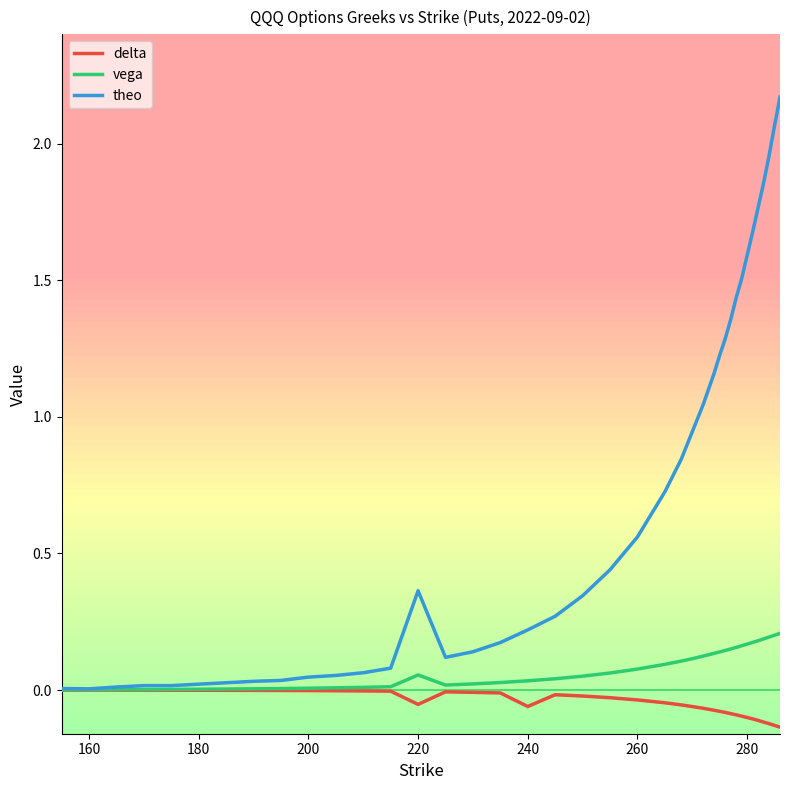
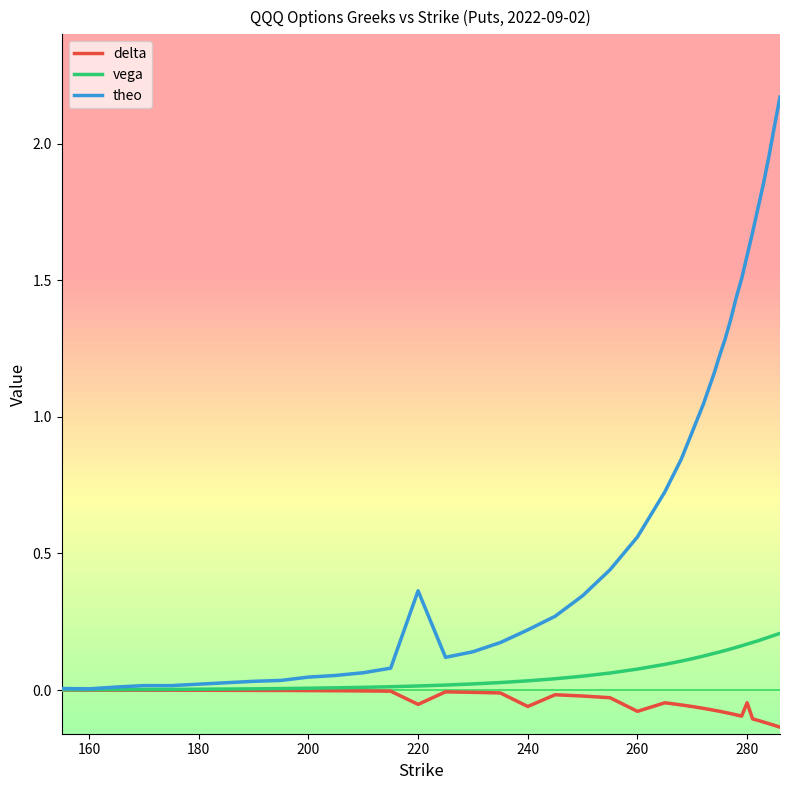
vega, 220: 0.06 -> 0.01
delta, 260: -0.04 -> -0.08
delta, 280: -0.10 -> -0.05
